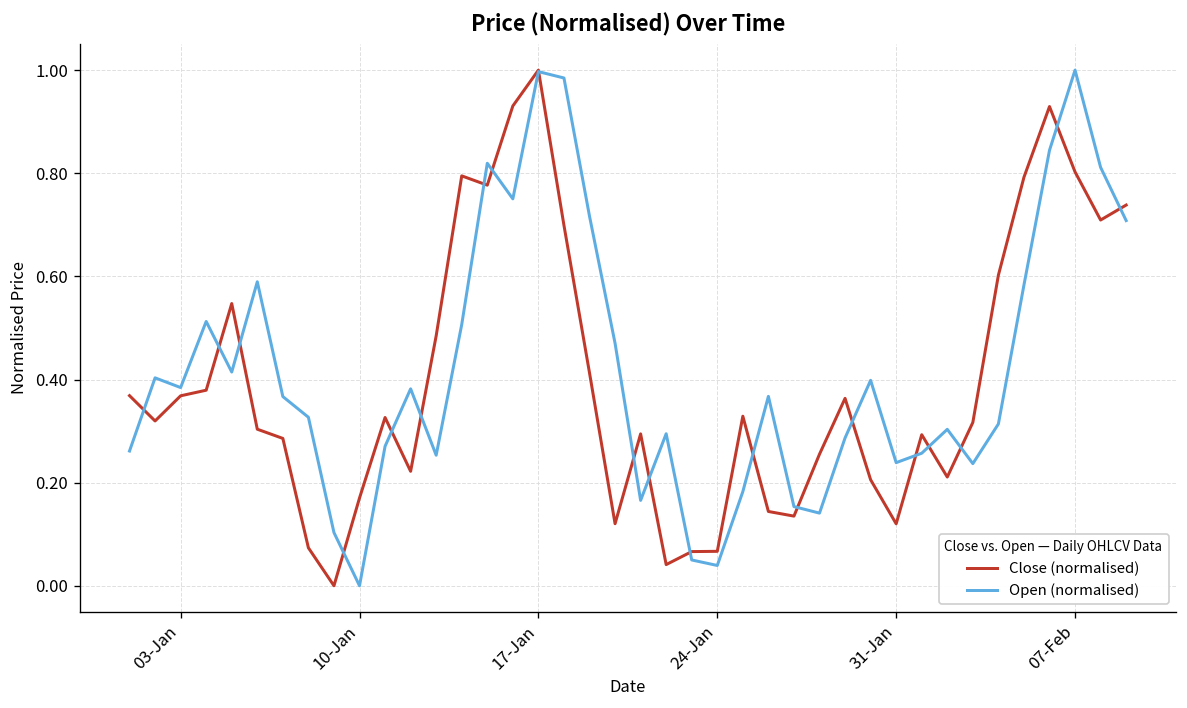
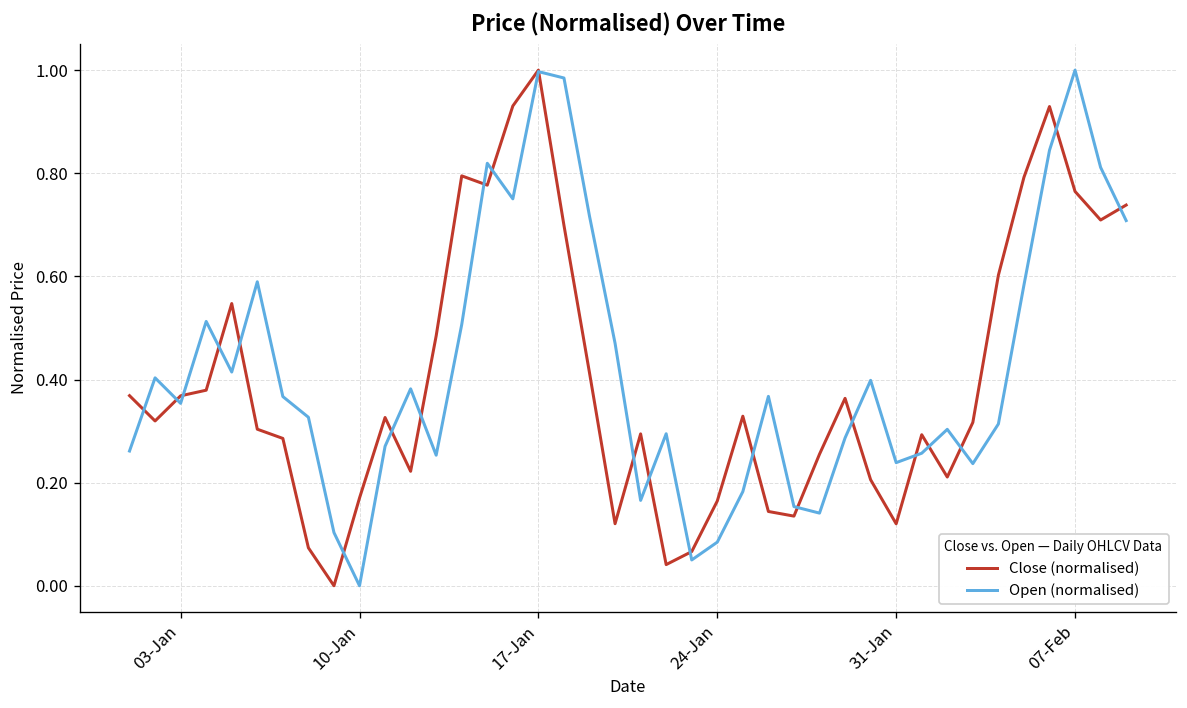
Open (normalised), 03-Jan: 0.38 -> 0.35
Close (normalised), 24-Jan: 0.07 -> 0.16
Open (normalised), 24-Jan: 0.04 -> 0.08
Close (normalised), 07-Feb: 0.80 -> 0.76
